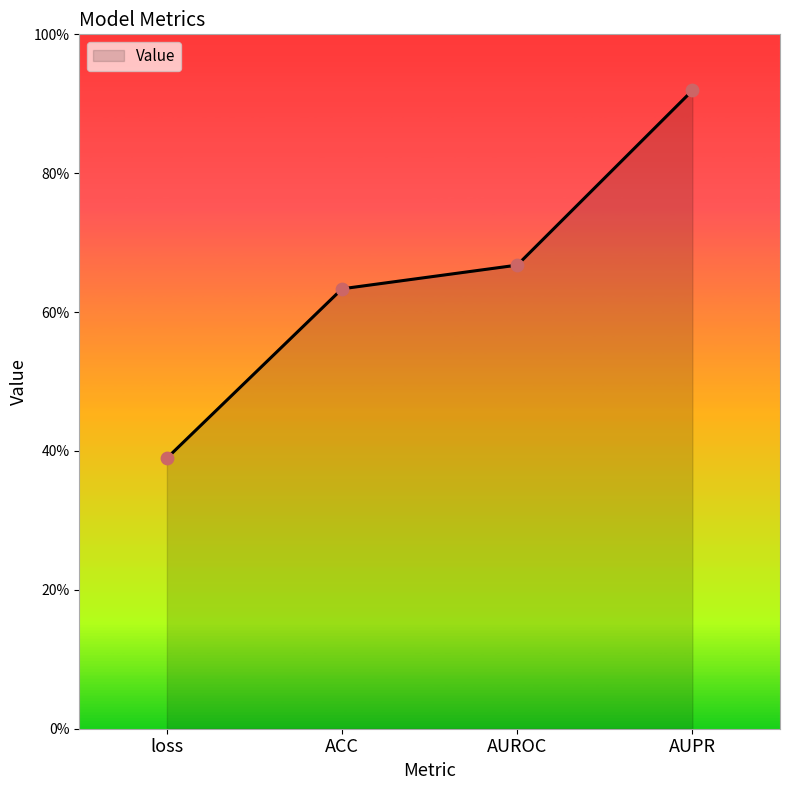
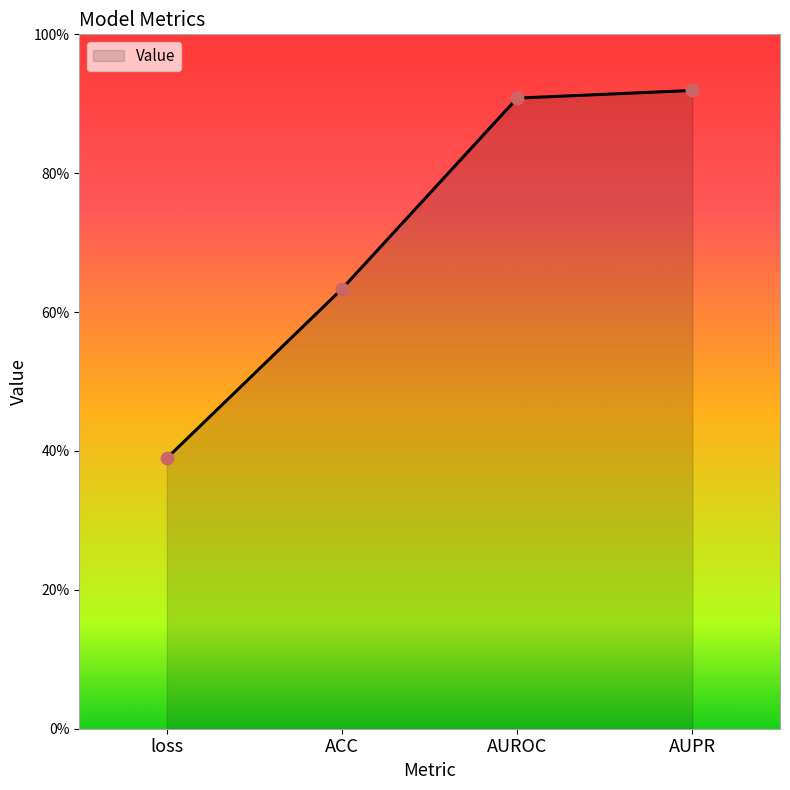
AUROC: 67% -> 91%
